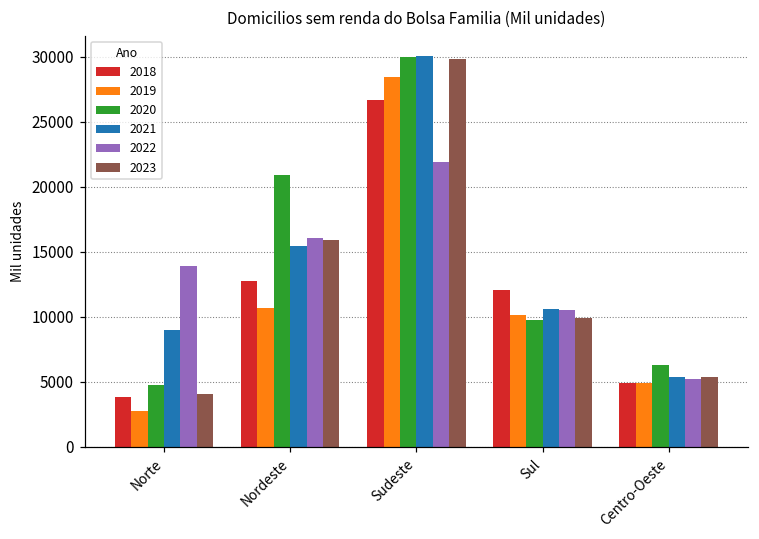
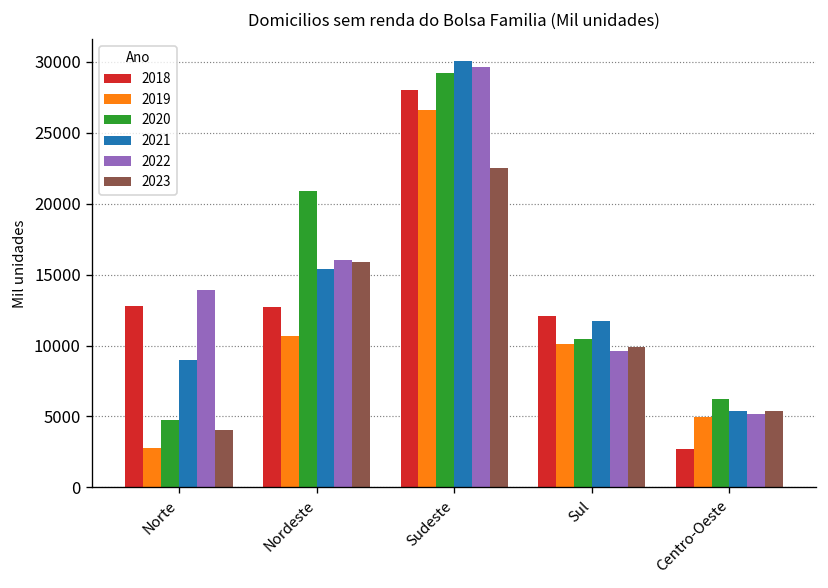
2018, Norte: 3800 -> 12800
2018, Sudeste: 26700 -> 28000
2019, Sudeste: 28400 -> 26600
2020, Sudeste: 30000 -> 29200
2022, Sudeste: 21900 -> 29700
2023, Sudeste: 29800 -> 22500
2020, Sul: 9700 -> 10500
2021, Sul: 10600 -> 11800
2022, Sul: 10500 -> 9600
2018, Centro-Oeste: 4900 -> 2700
